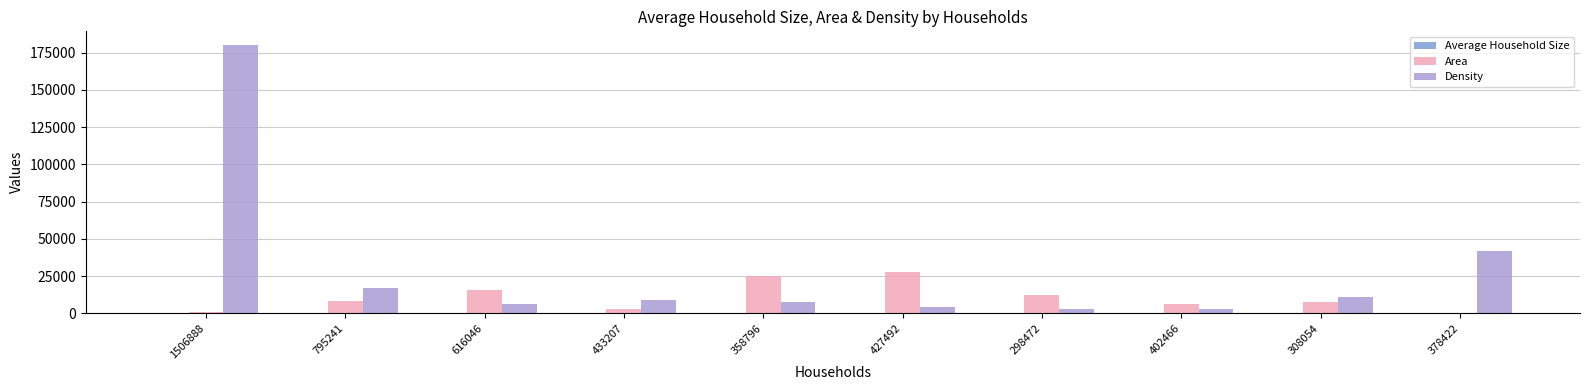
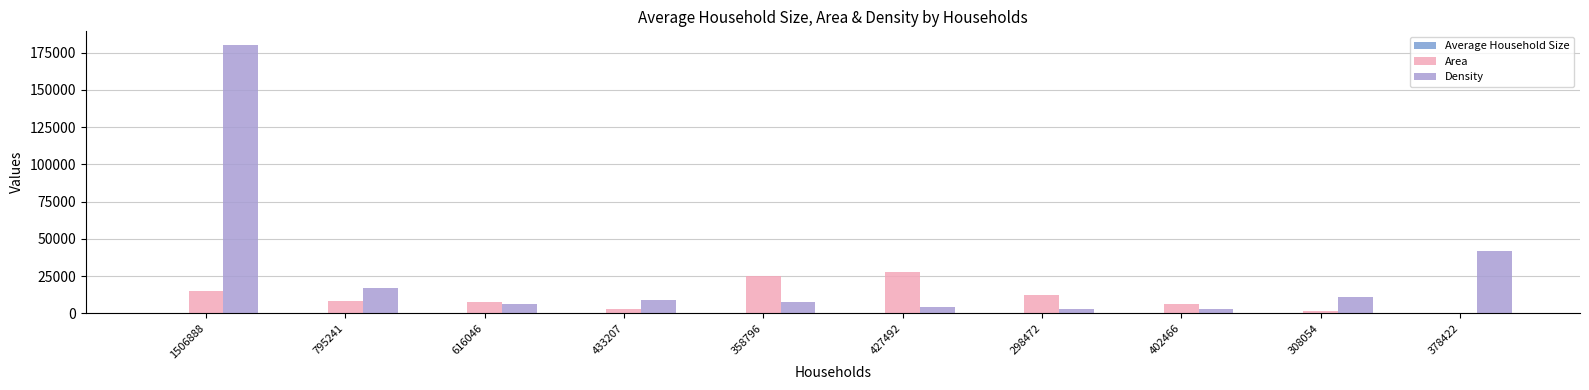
Area, 1506888: 1000 -> 15000
Area, 616046: 15000 -> 7000
Area, 308054: 8000 -> 1000
